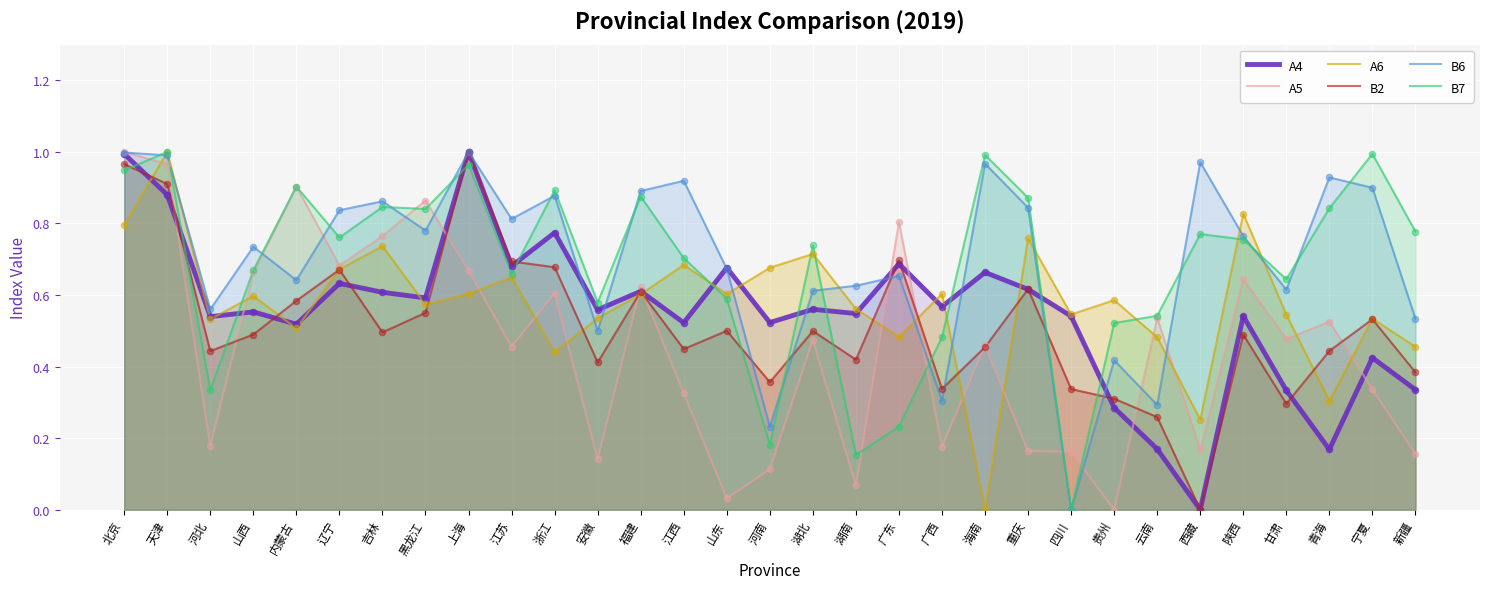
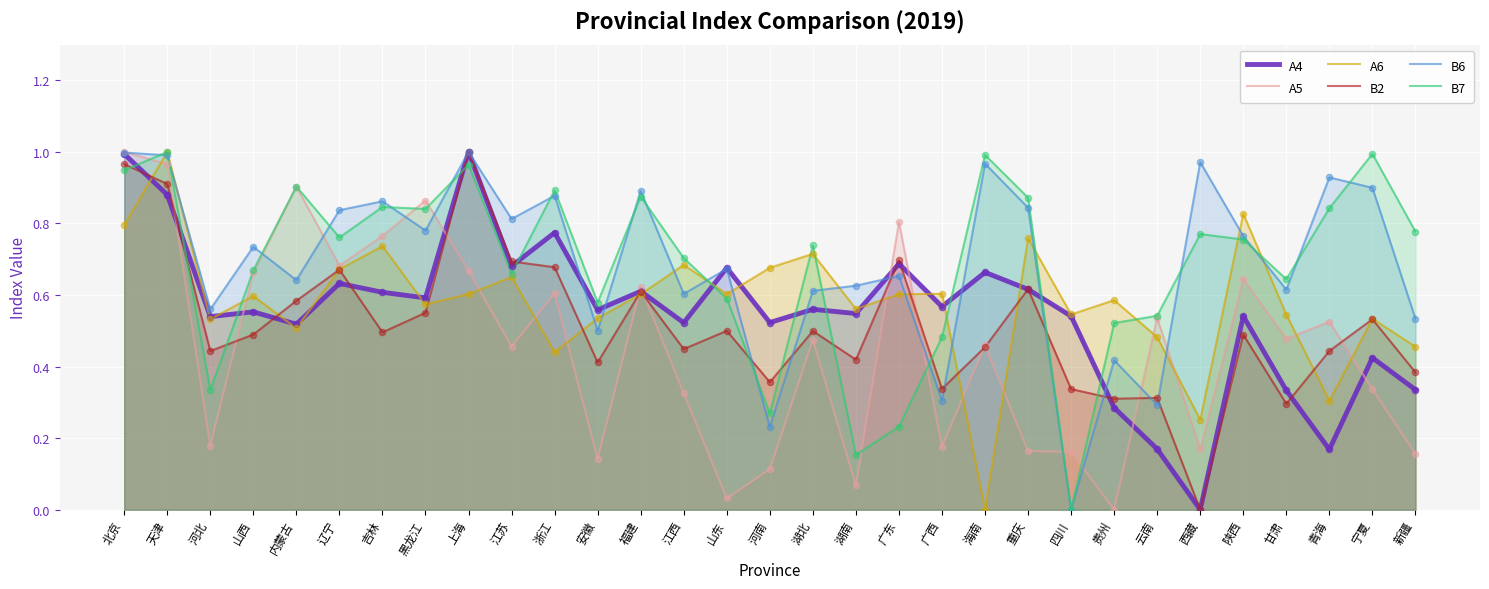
B6, 江西: 0.92 -> 0.60
B7, 河南: 0.18 -> 0.27
A6, 广东: 0.48 -> 0.60
B2, 云南: 0.26 -> 0.31
